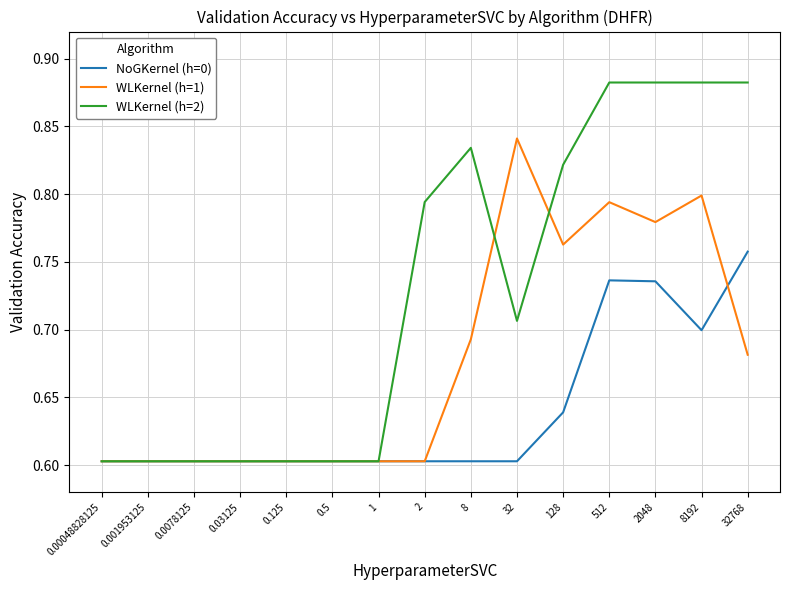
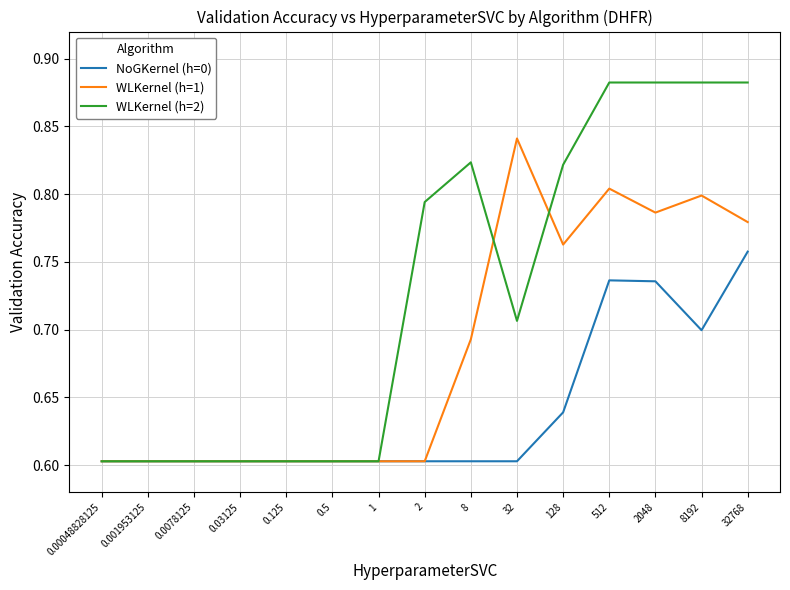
WLKernel (h=2), 8: 0.834 -> 0.824
WLKernel (h=1), 512: 0.794 -> 0.804
WLKernel (h=1), 2048: 0.779 -> 0.786
WLKernel (h=1), 32768: 0.682 -> 0.779
